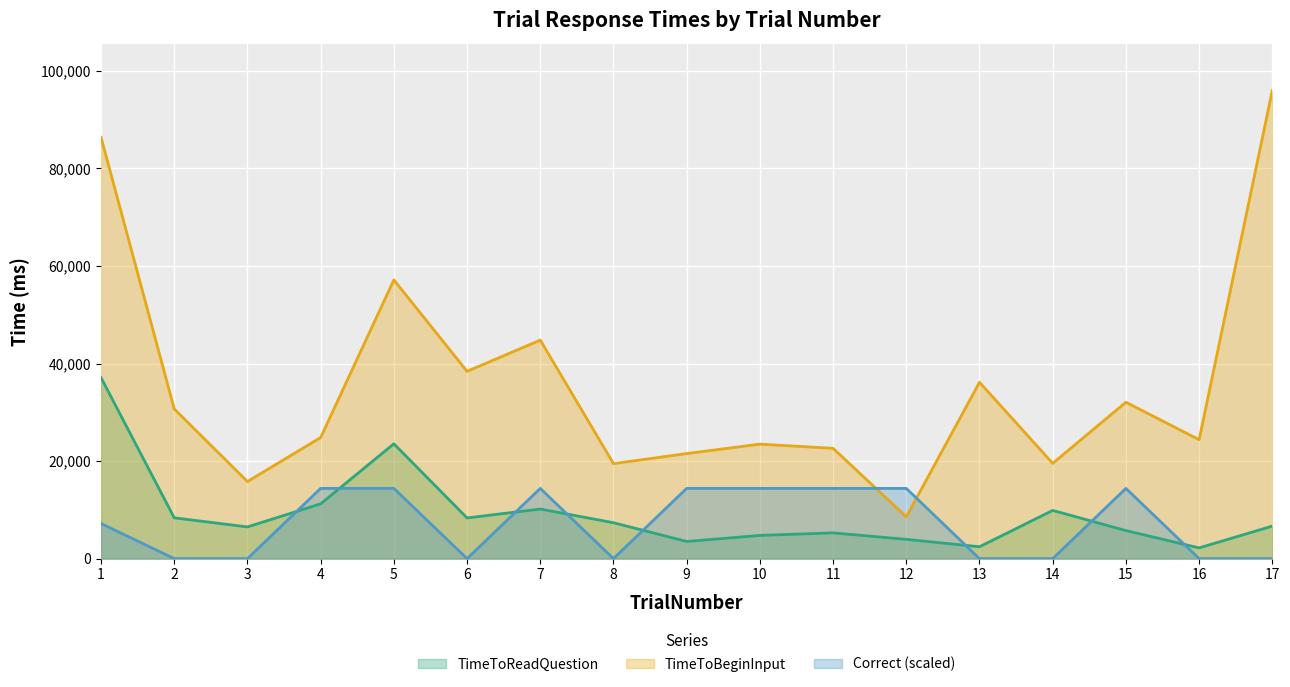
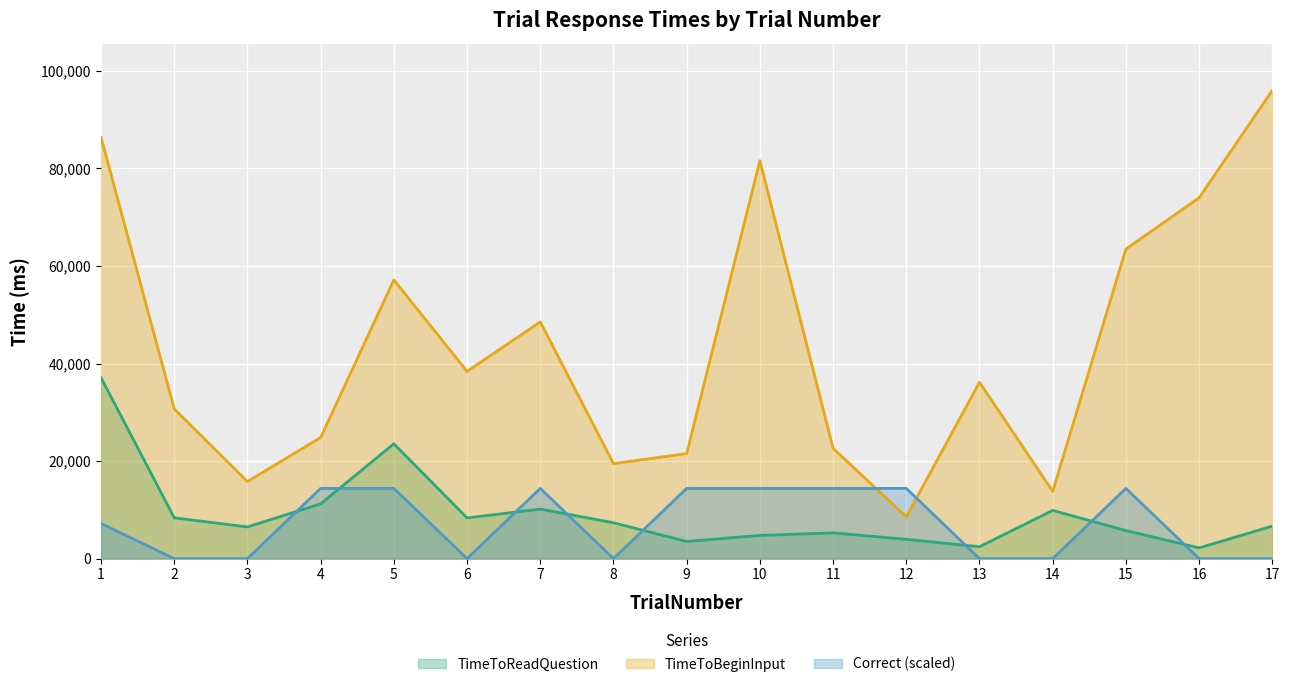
TimeToBeginInput, 7: 45,000 -> 49,000
TimeToBeginInput, 10: 23,000 -> 82,000
TimeToBeginInput, 14: 20,000 -> 14,000
TimeToBeginInput, 15: 32,000 -> 63,000
TimeToBeginInput, 16: 24,000 -> 74,000
